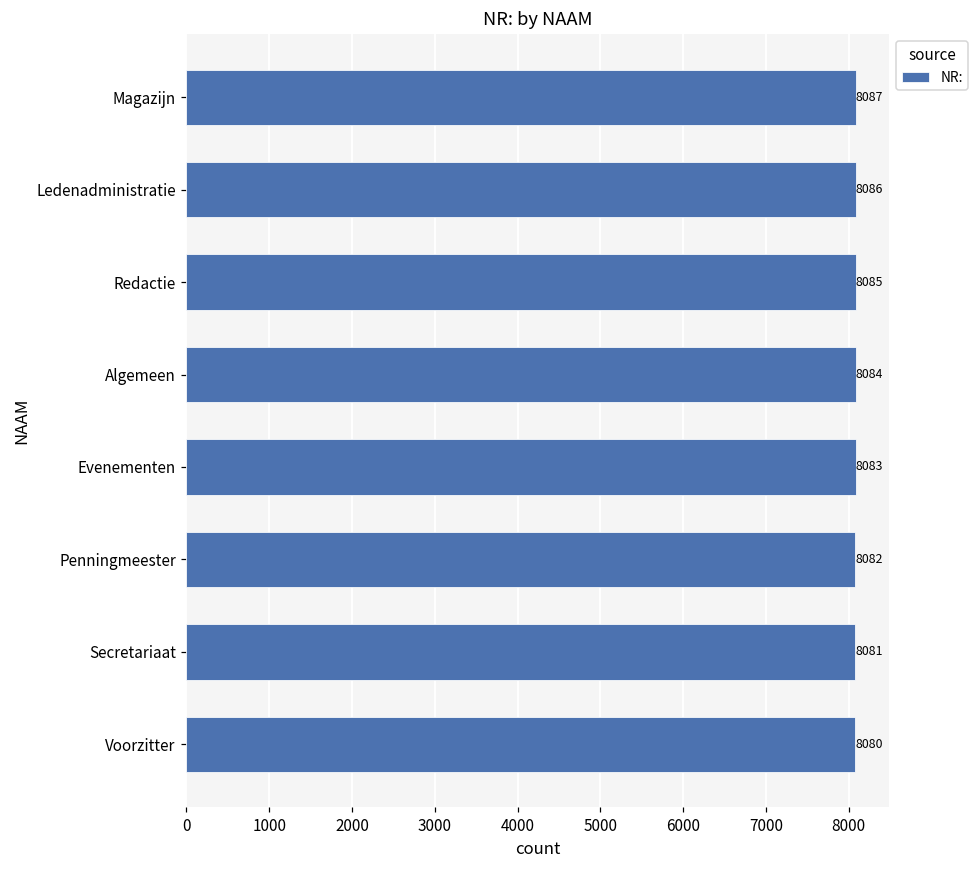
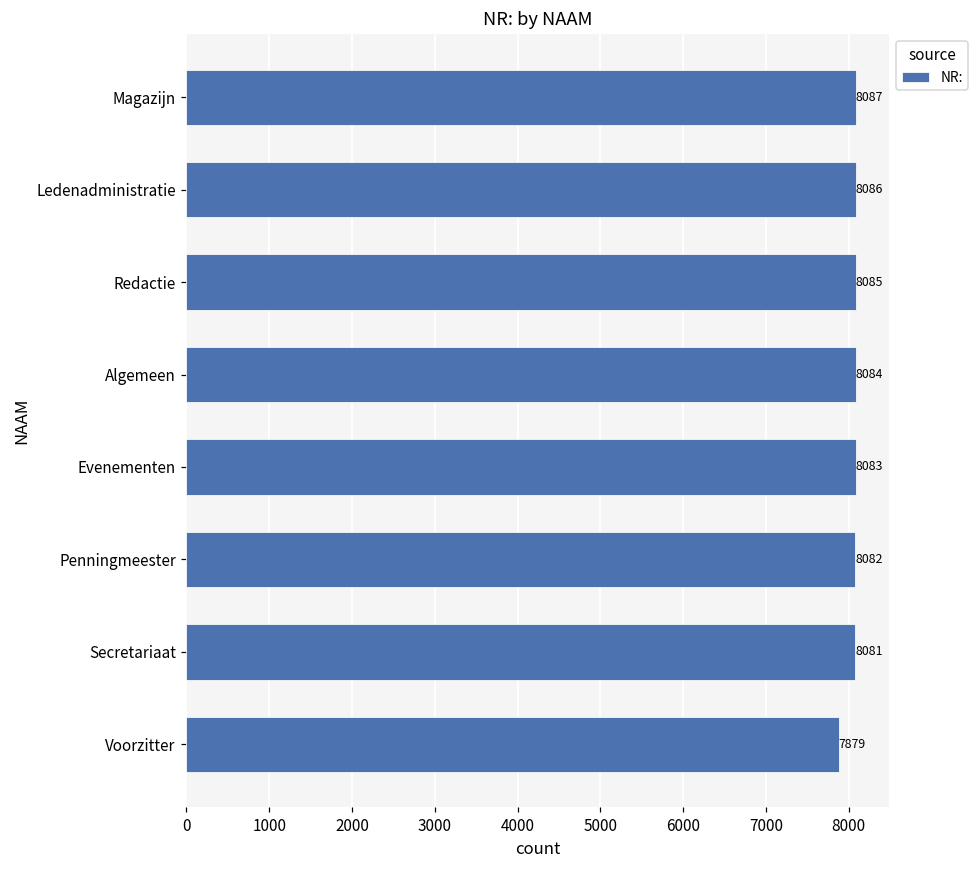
Voorzitter: 8080 -> 7879
